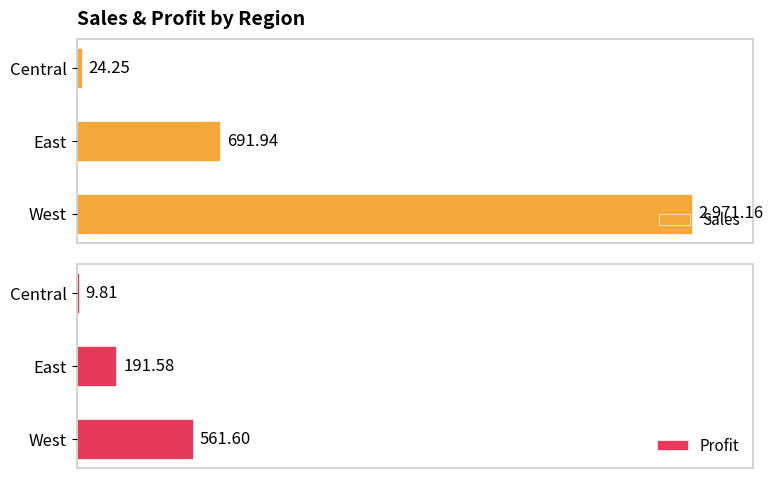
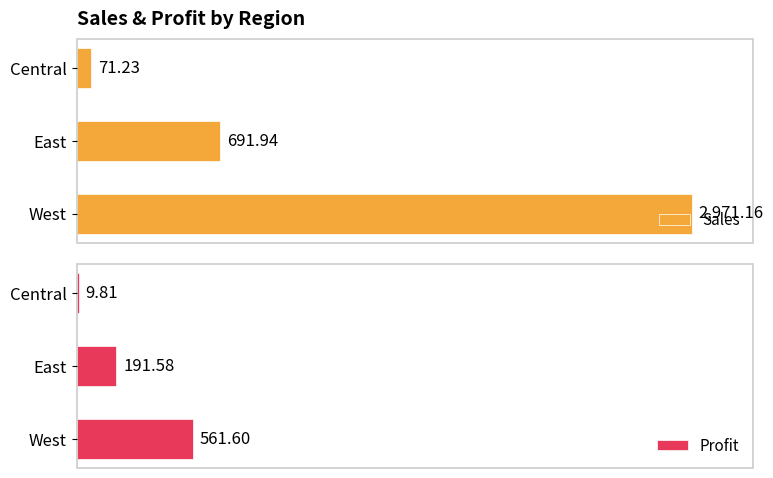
Sales & Profit by Region, Central: 24.25 -> 71.23
